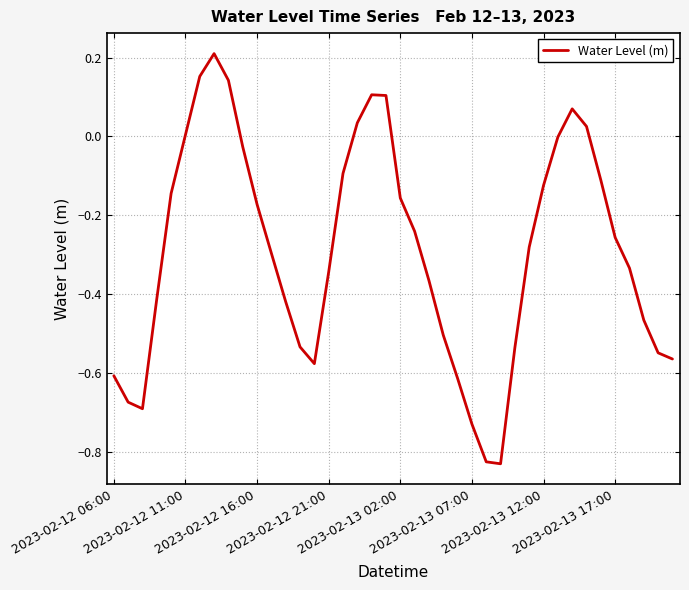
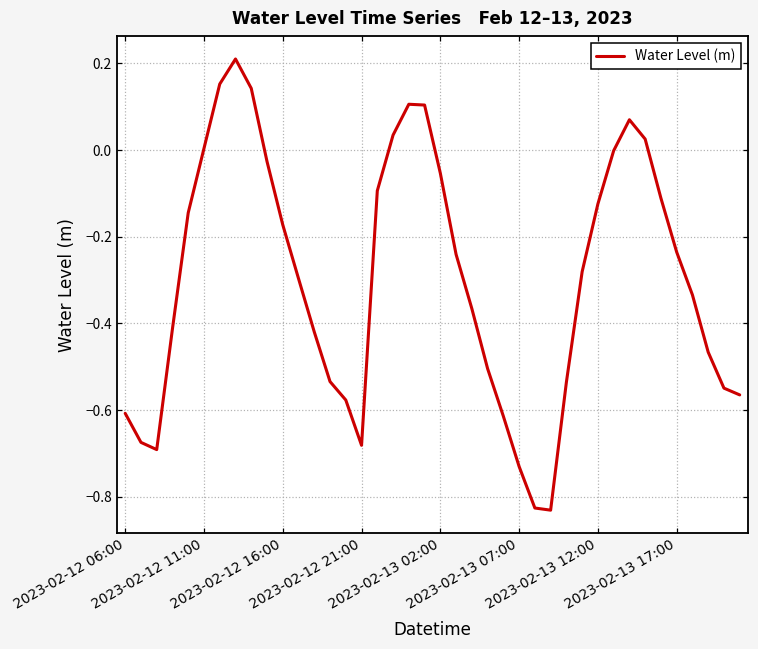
2023-02-12 21:00: -0.34 -> -0.68
2023-02-13 02:00: -0.16 -> -0.05
2023-02-13 17:00: -0.26 -> -0.24
